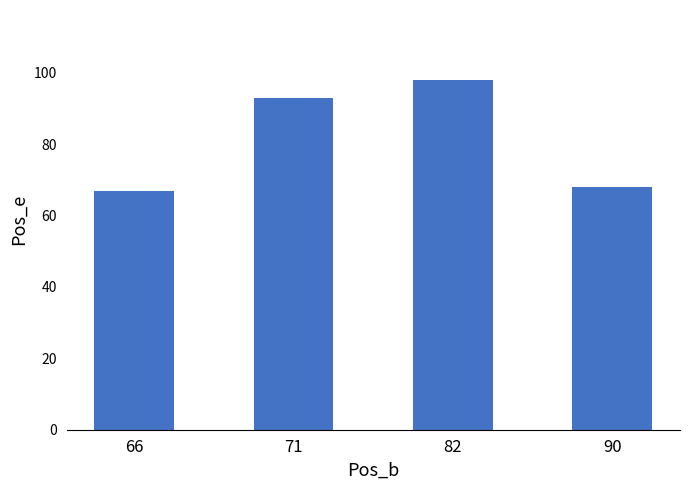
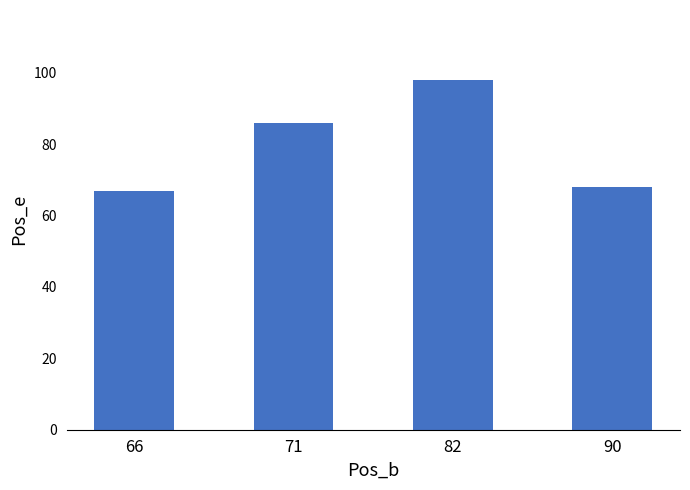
71: 93 -> 86
